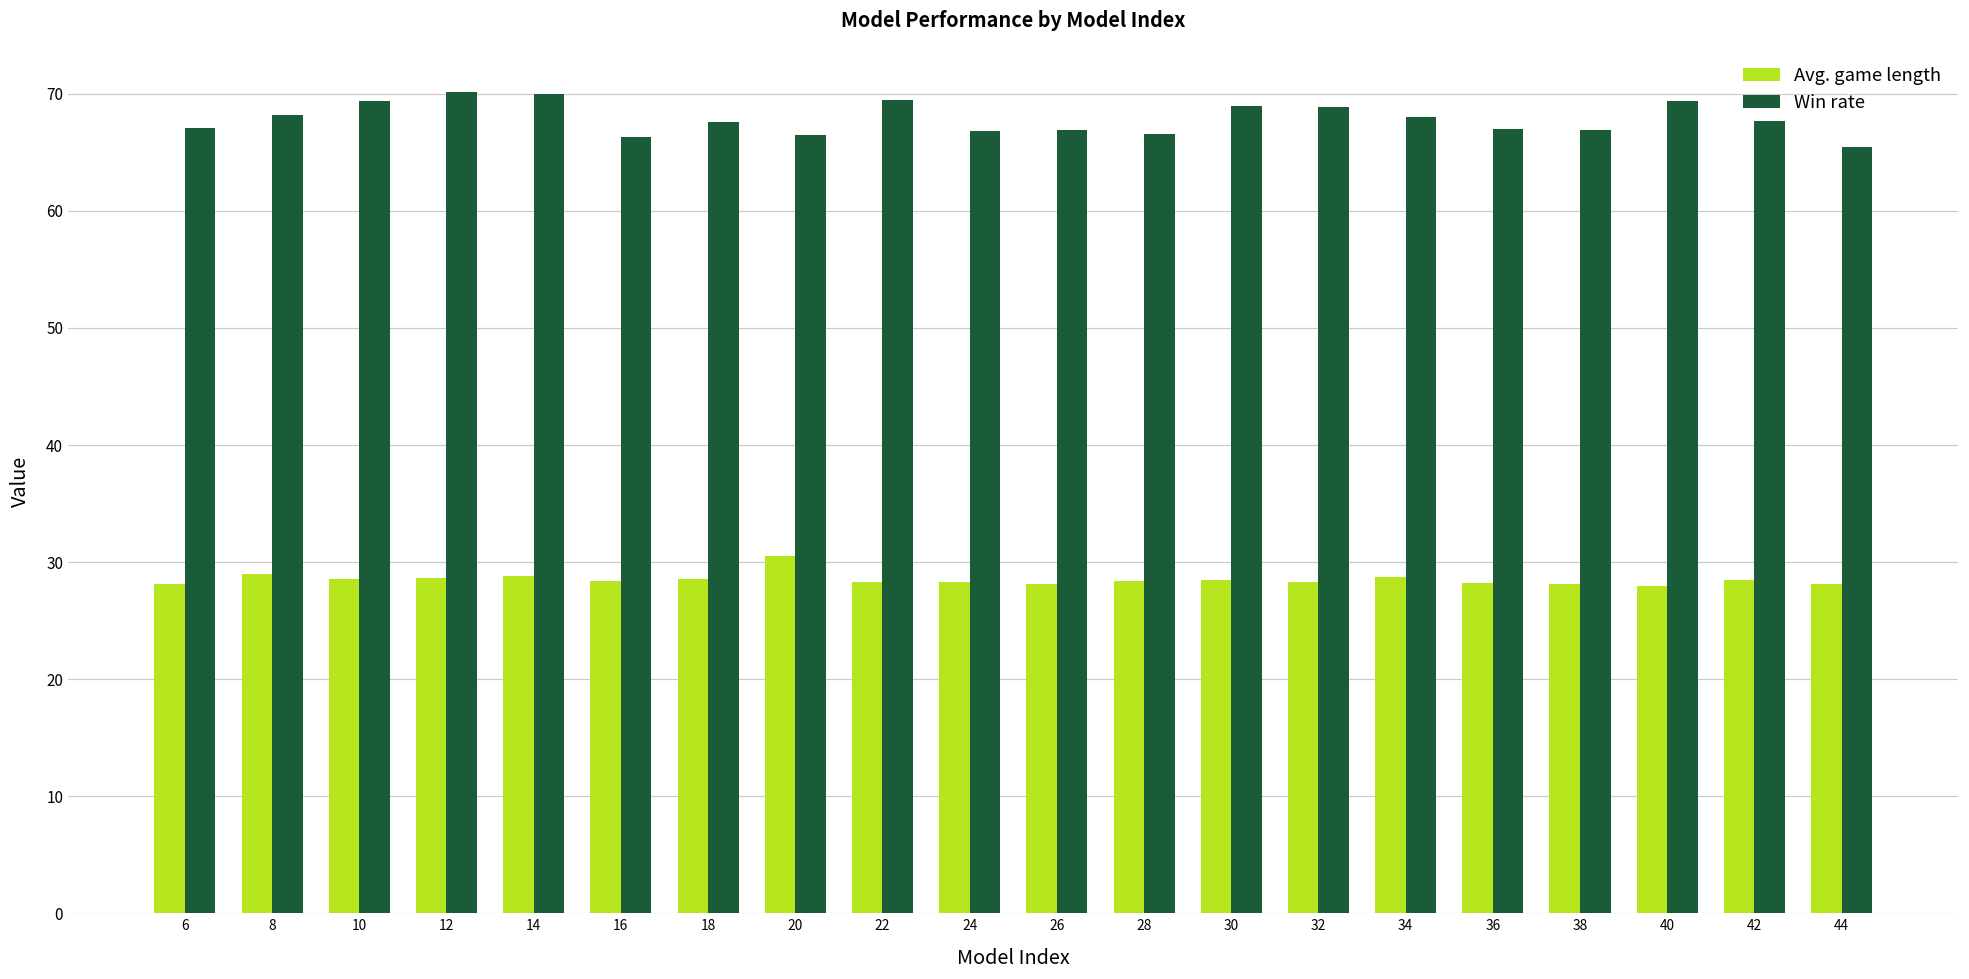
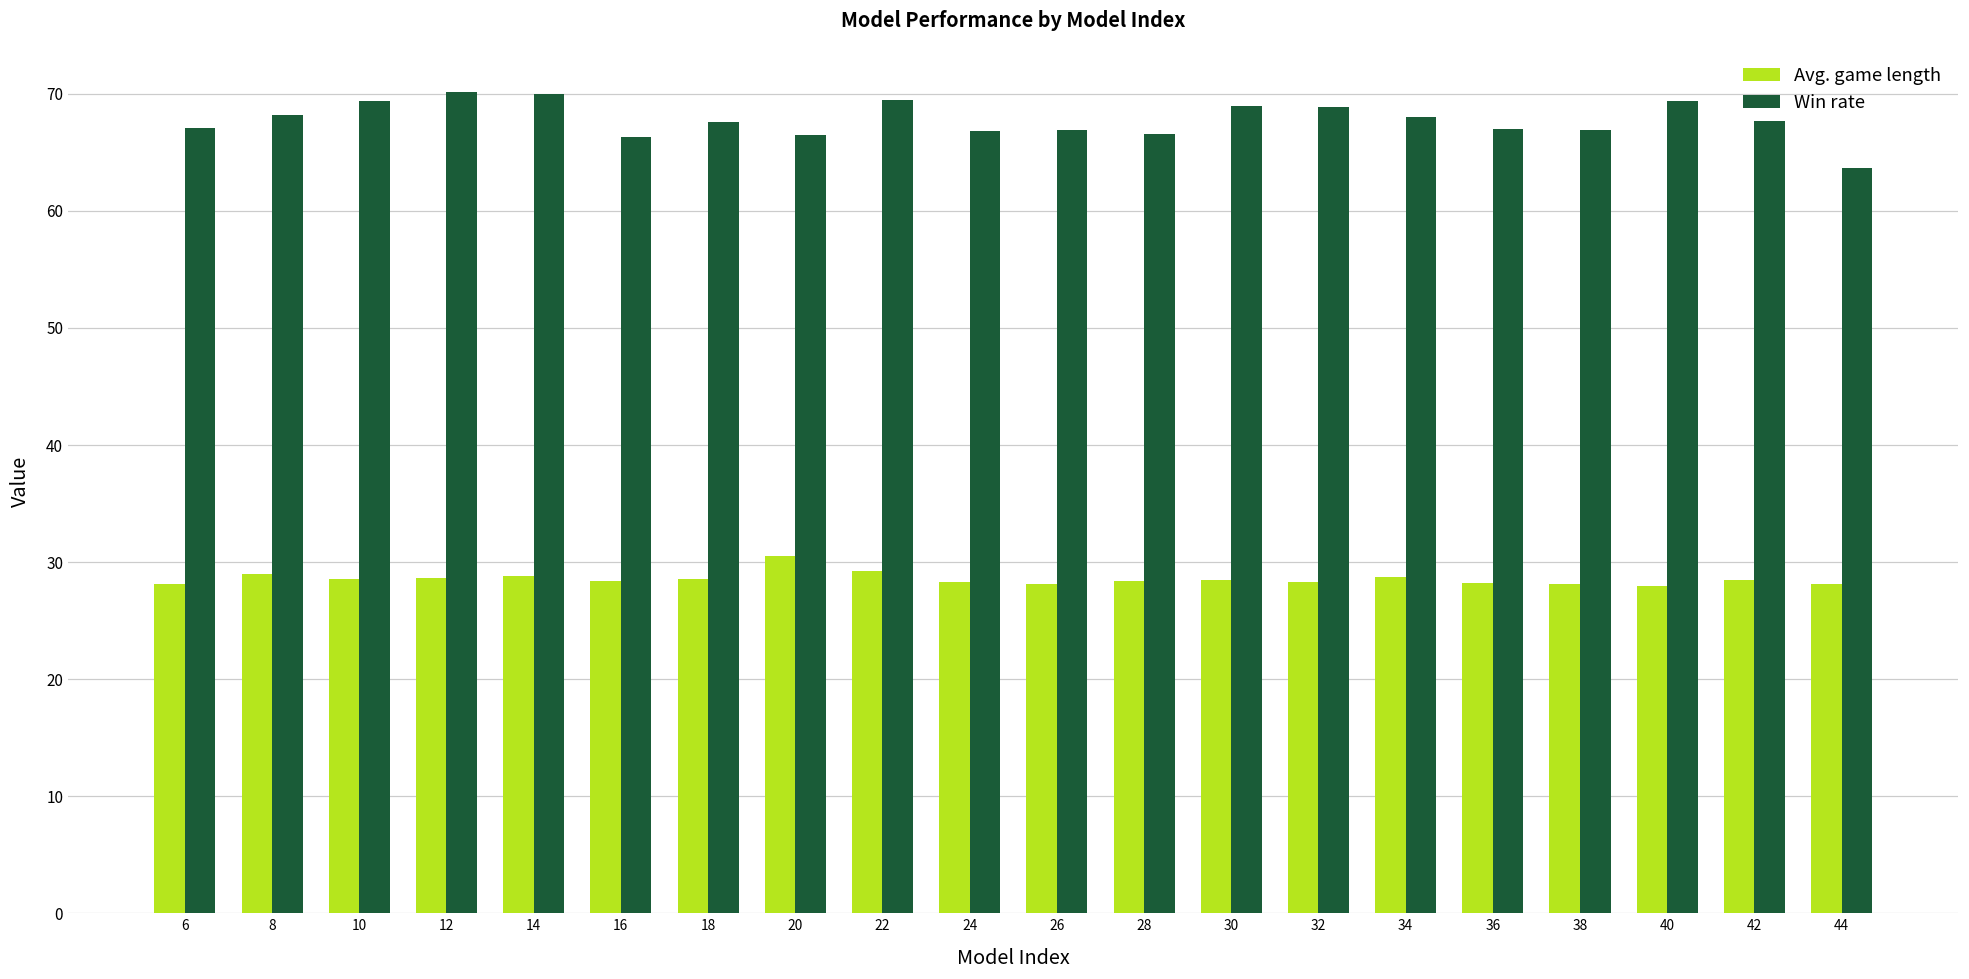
Avg. game length, 22: 28.3 -> 29.3
Win rate, 44: 65.5 -> 63.7
